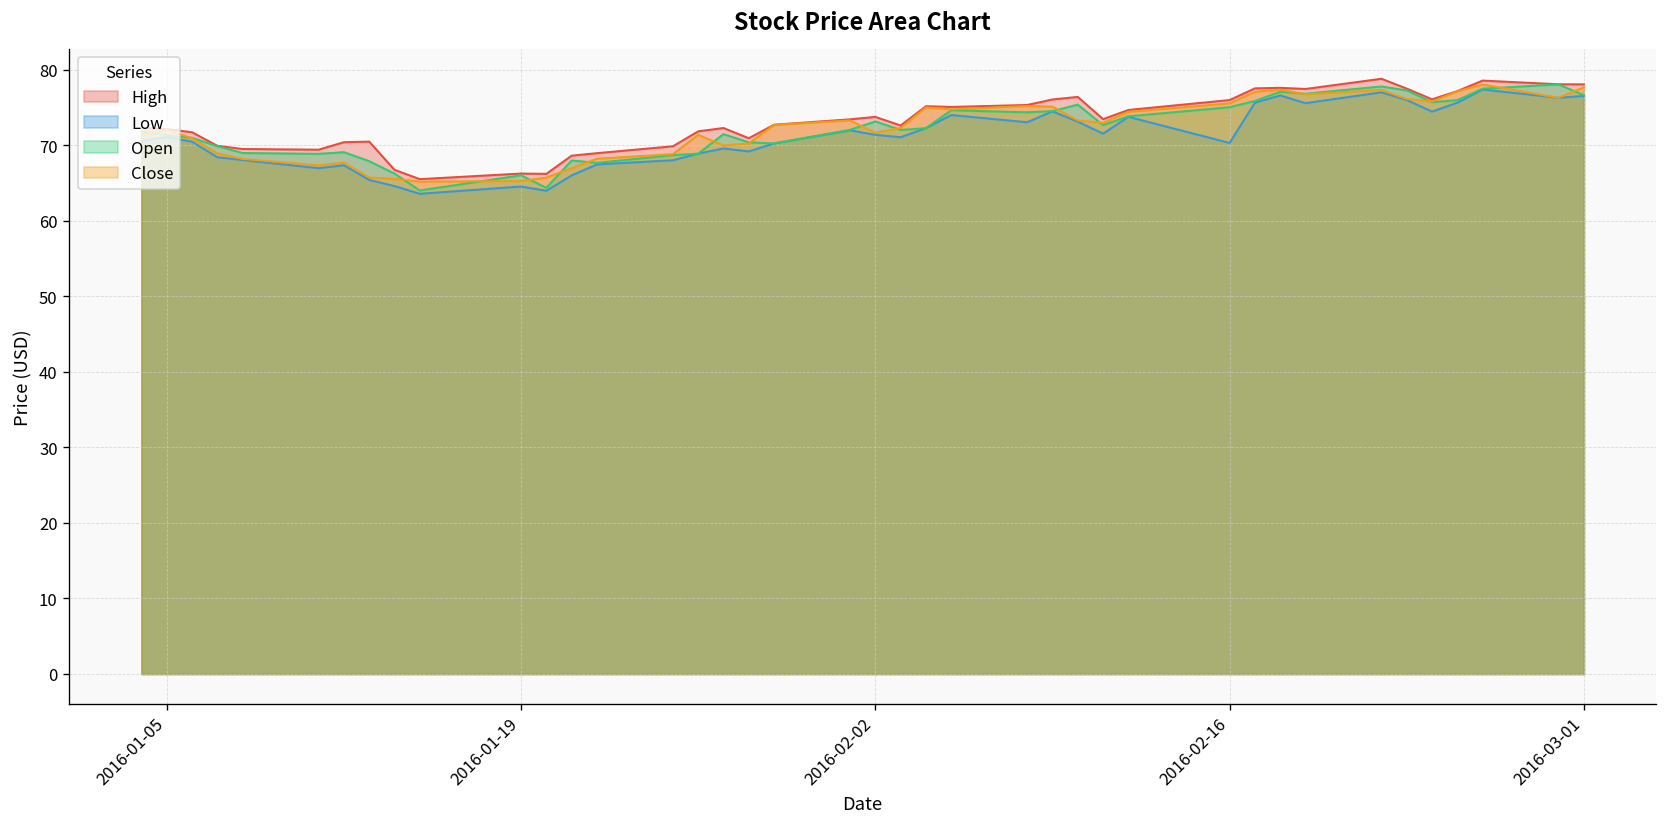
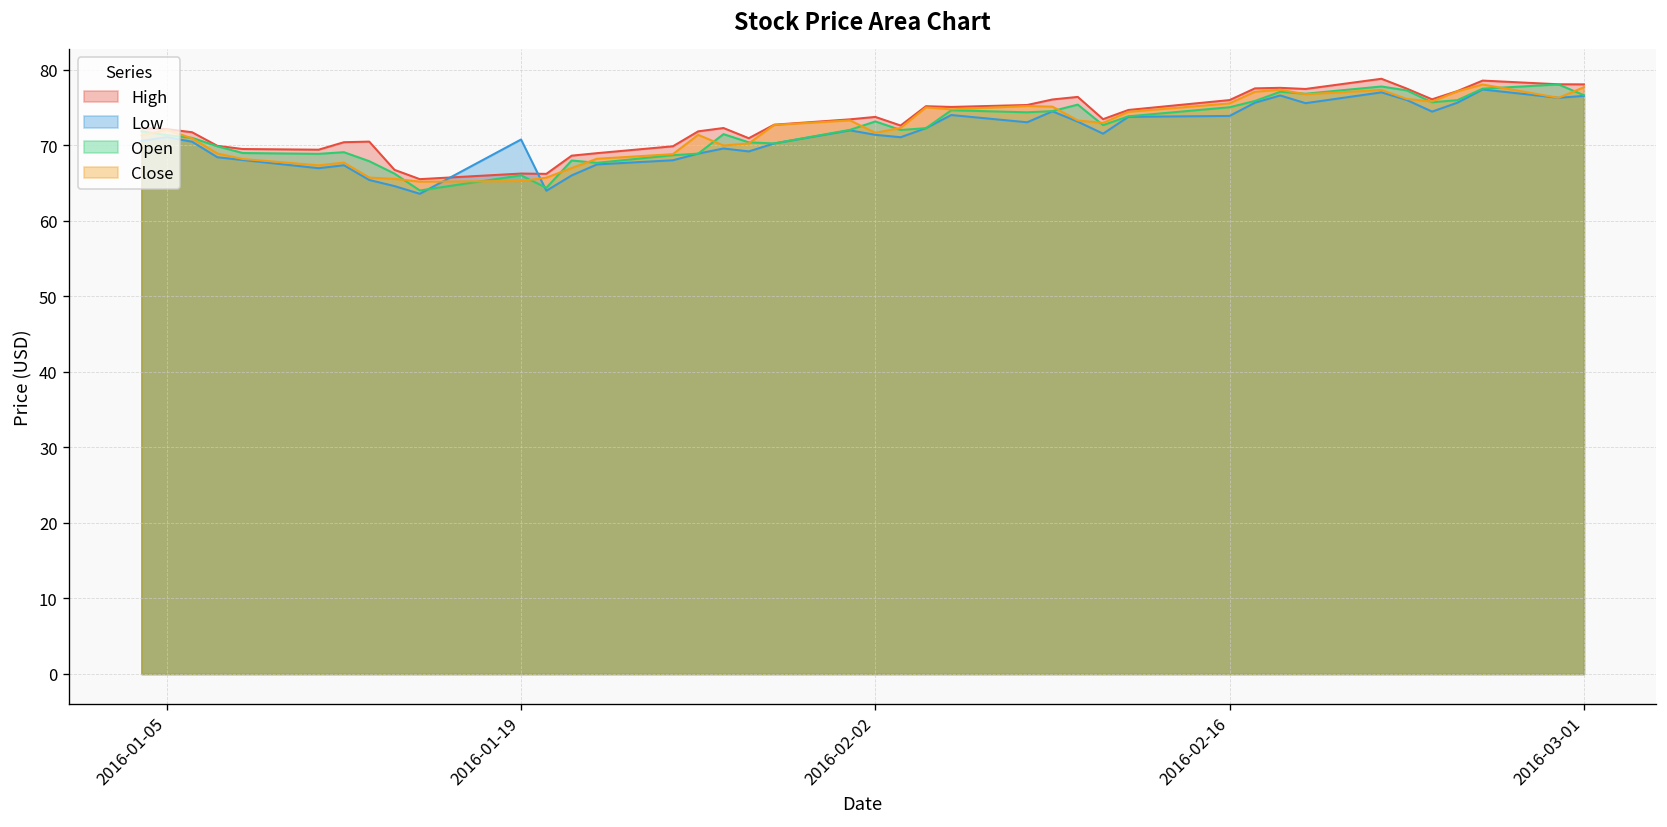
Low, 2016-01-19: 65 -> 71
Low, 2016-02-16: 70 -> 74
